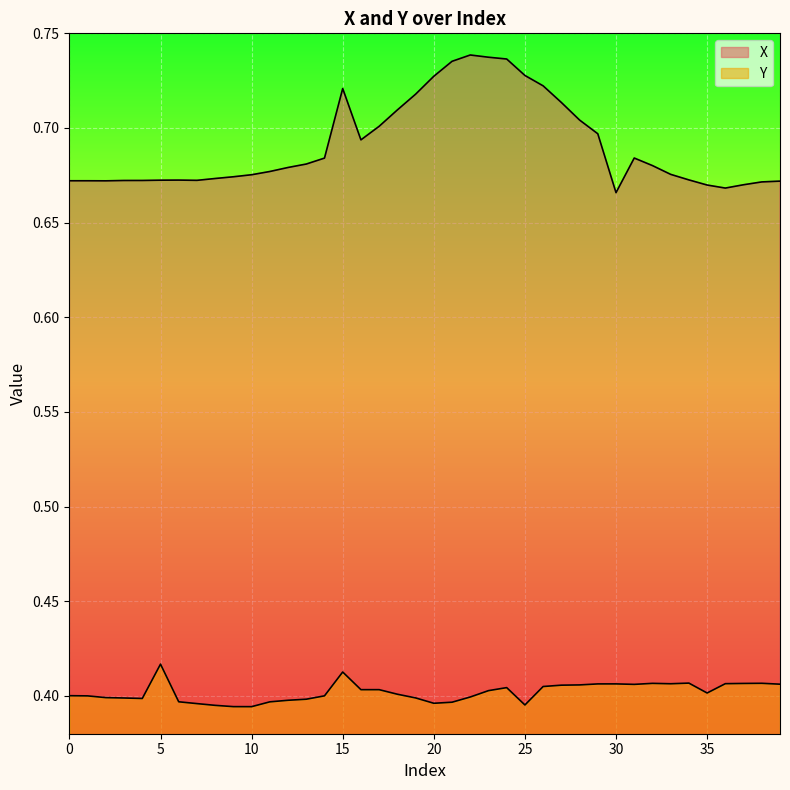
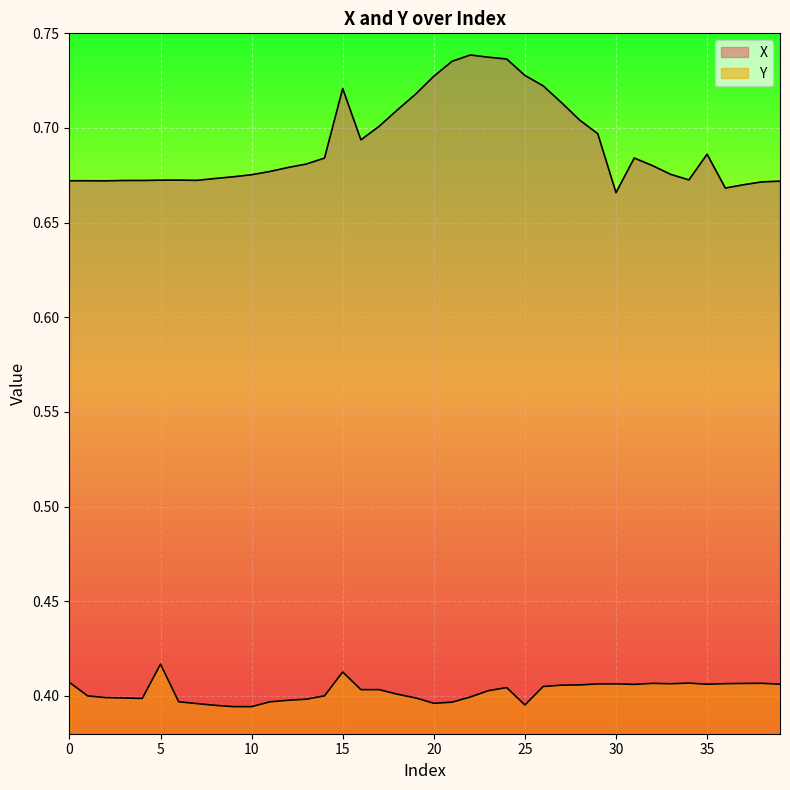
Y, 0: 0.400 -> 0.407
X, 35: 0.670 -> 0.686
Y, 35: 0.402 -> 0.406
